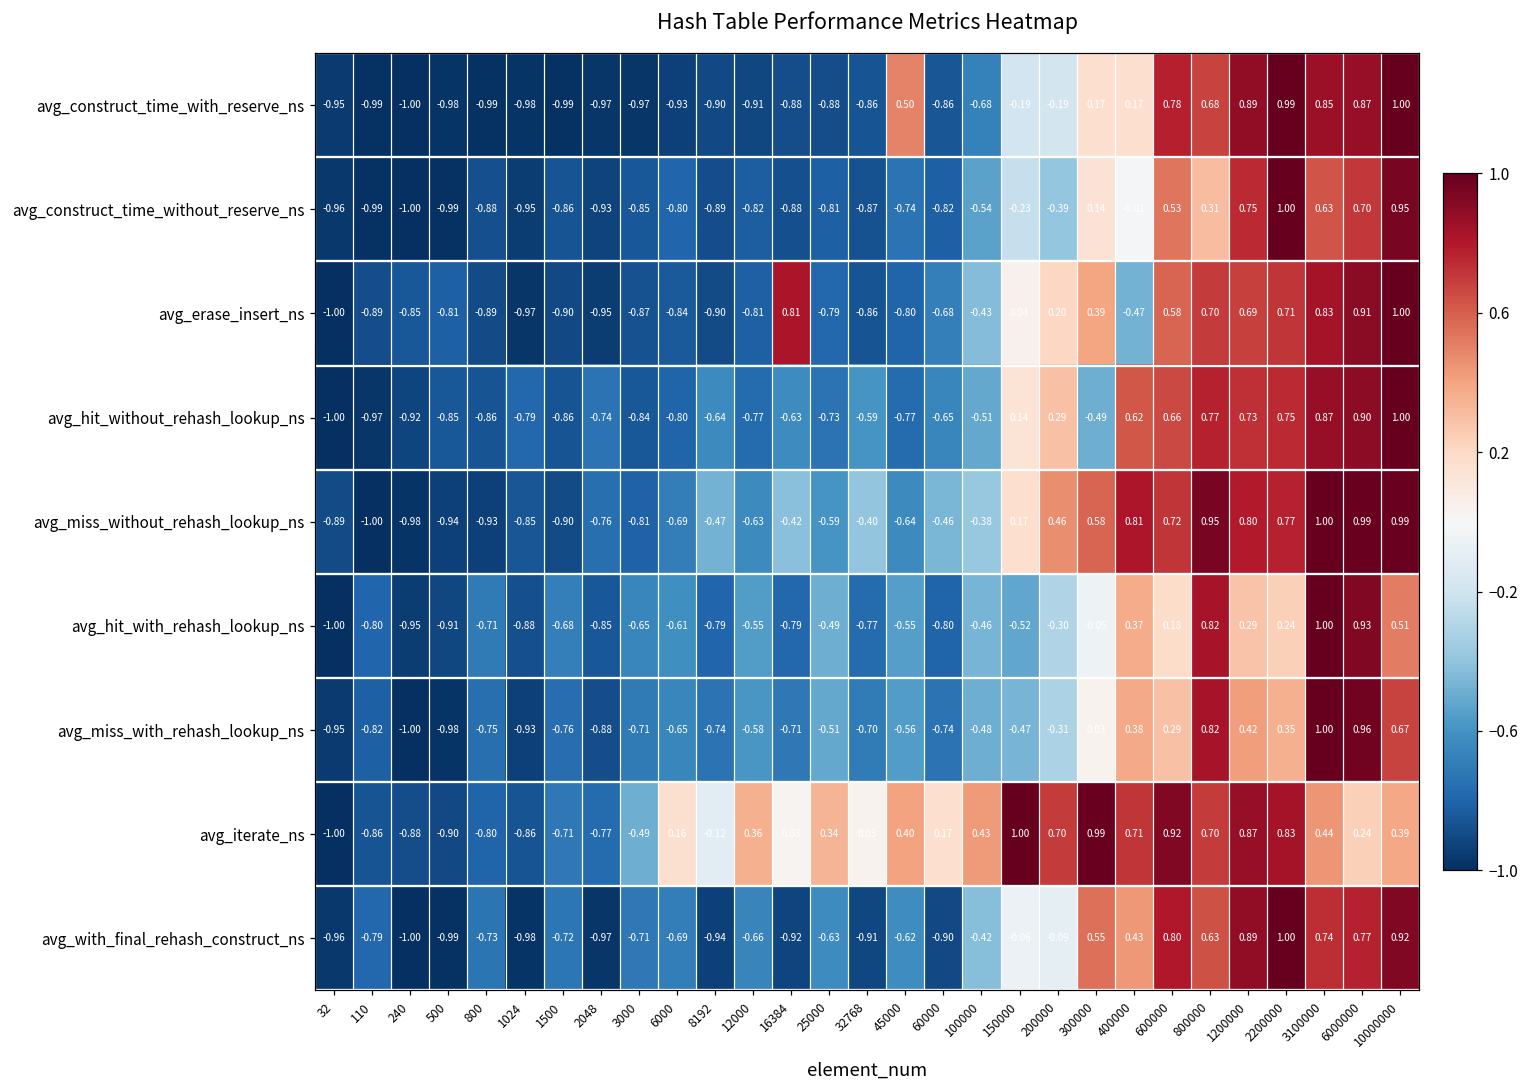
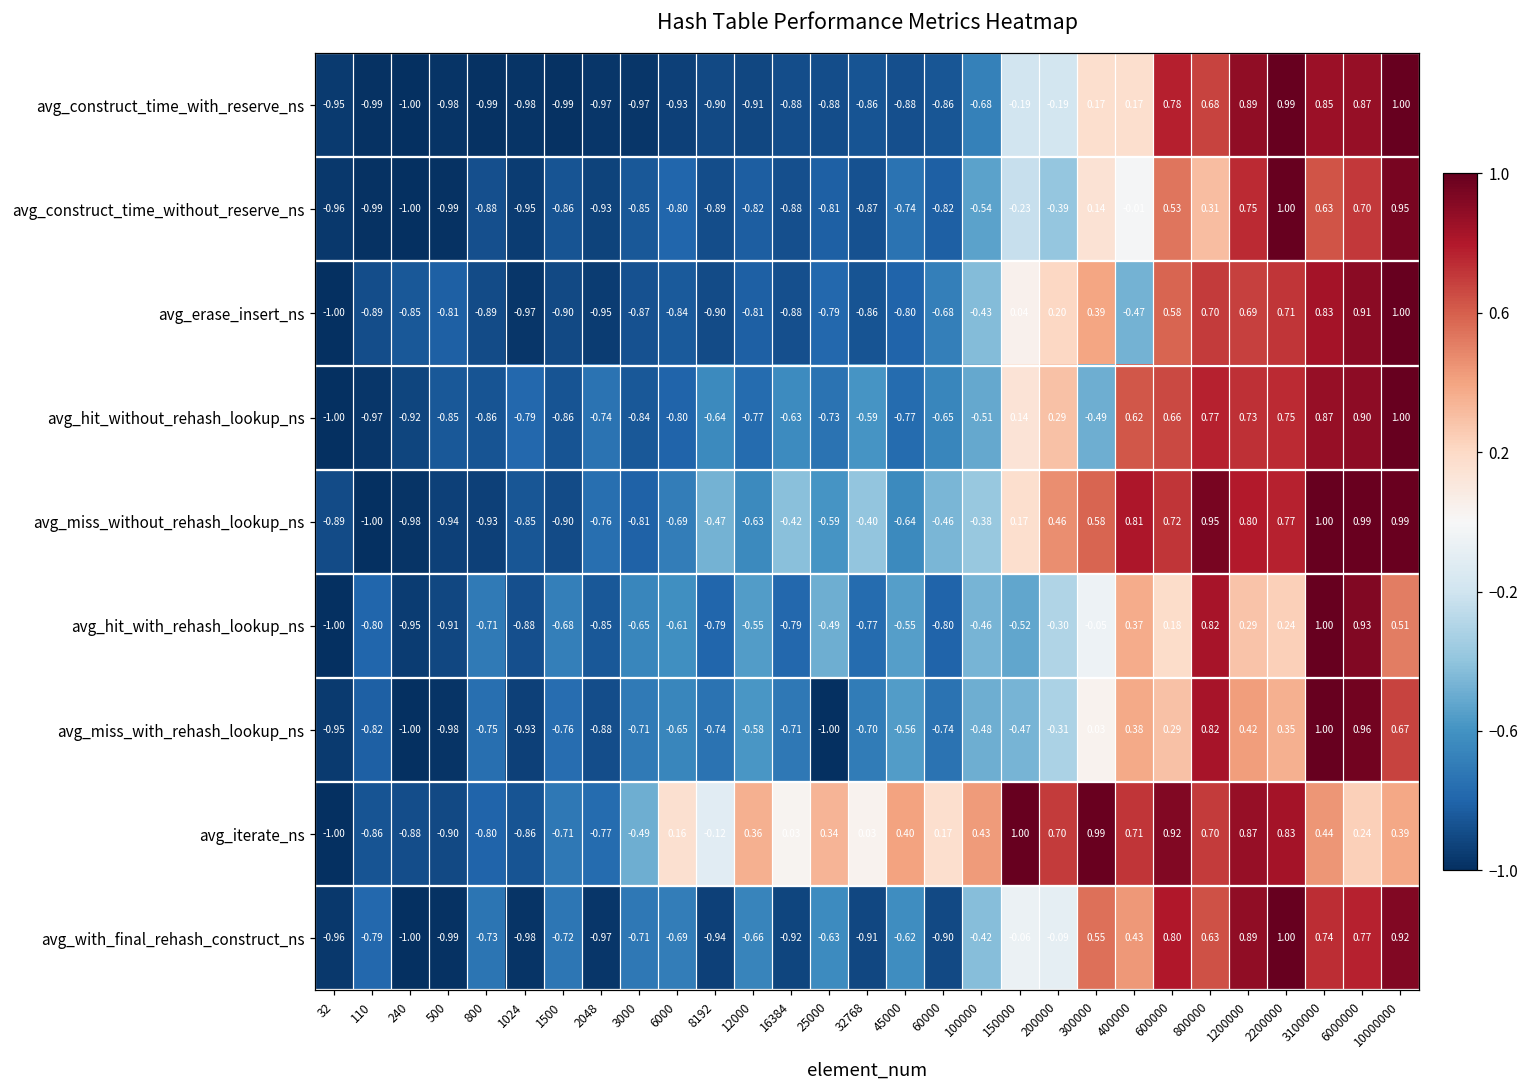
avg_construct_time_with_reserve_ns, 45000: 0.50 -> -0.88
avg_erase_insert_ns, 16384: 0.81 -> -0.88
avg_miss_with_rehash_lookup_ns, 25000: -0.51 -> -1.00
